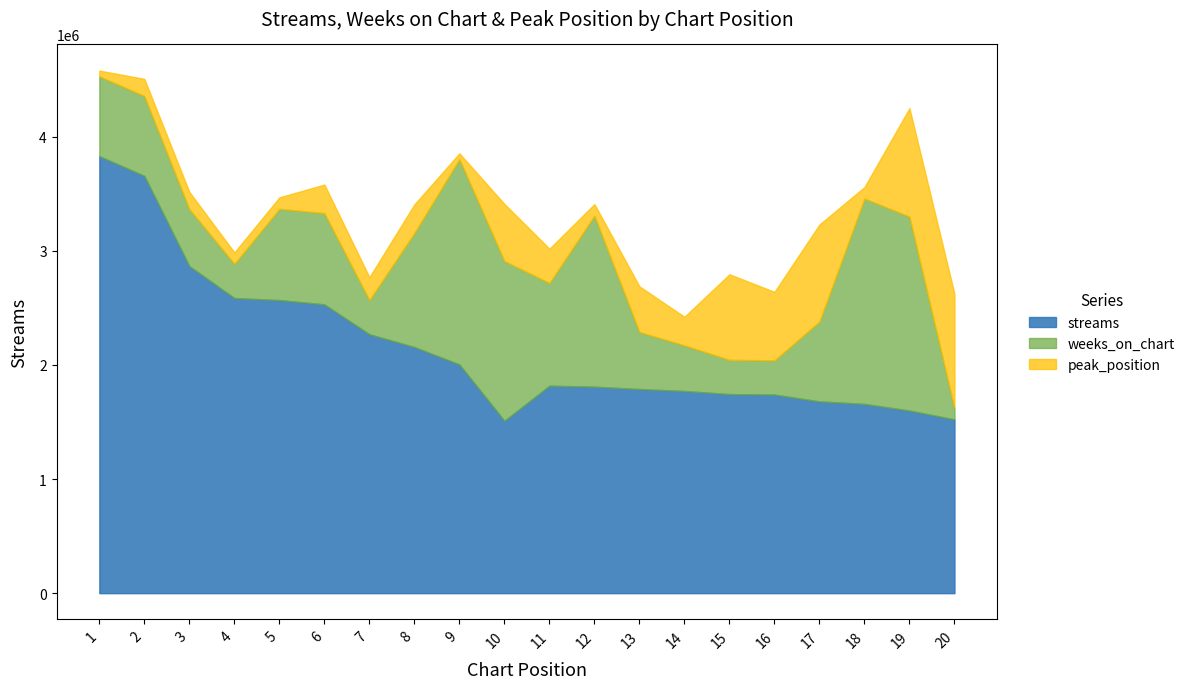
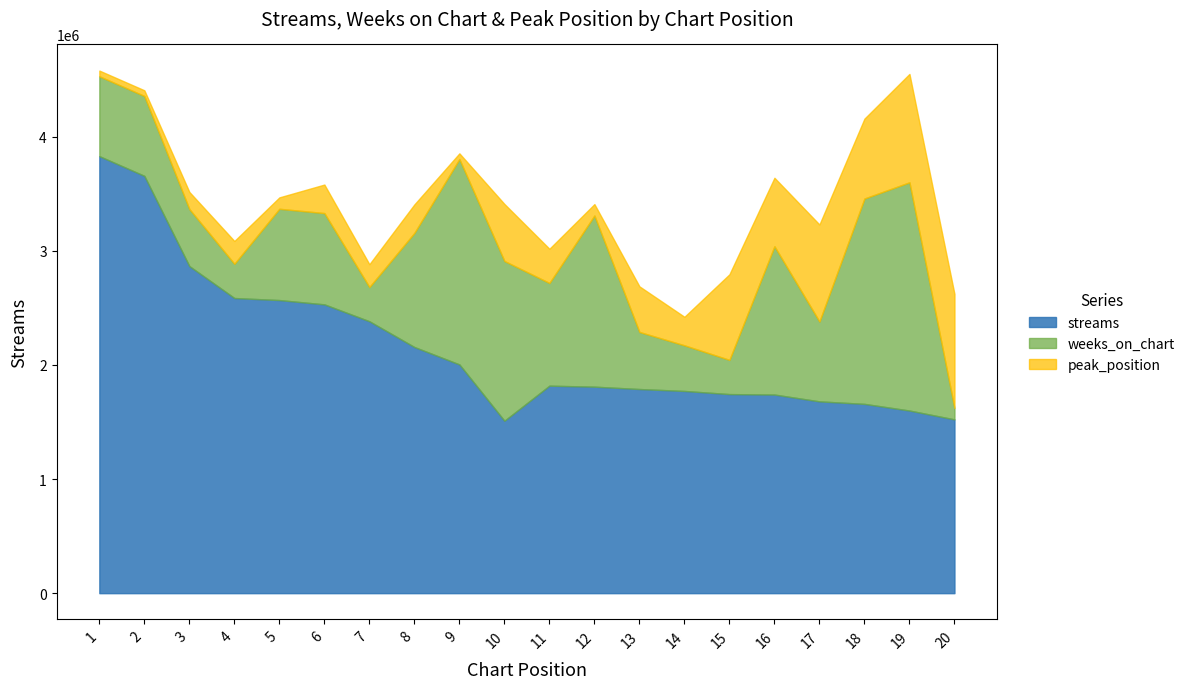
peak_position, 2: 150000 -> 50000
peak_position, 4: 100000 -> 200000
streams, 7: 2270000 -> 2380000
weeks_on_chart, 16: 300000 -> 1300000
peak_position, 18: 100000 -> 700000
weeks_on_chart, 19: 1700000 -> 2000000
